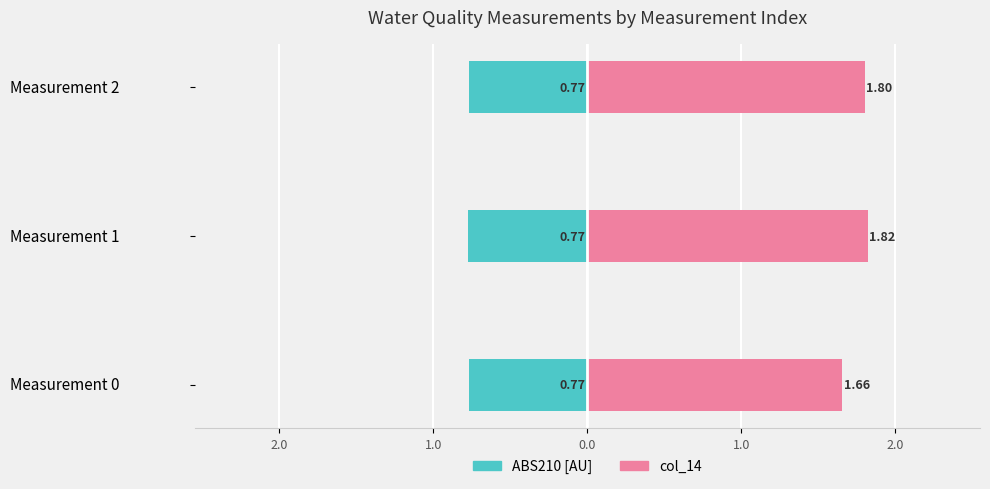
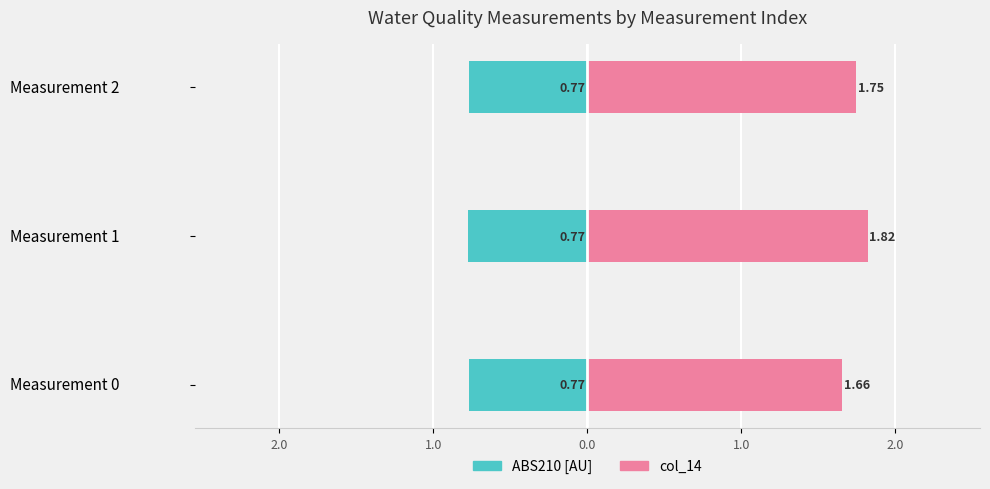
col_14, Measurement 2: 1.80 -> 1.75
